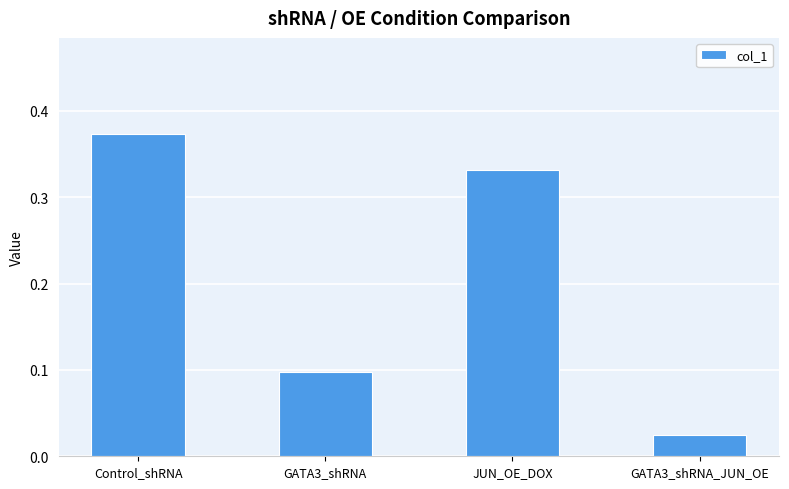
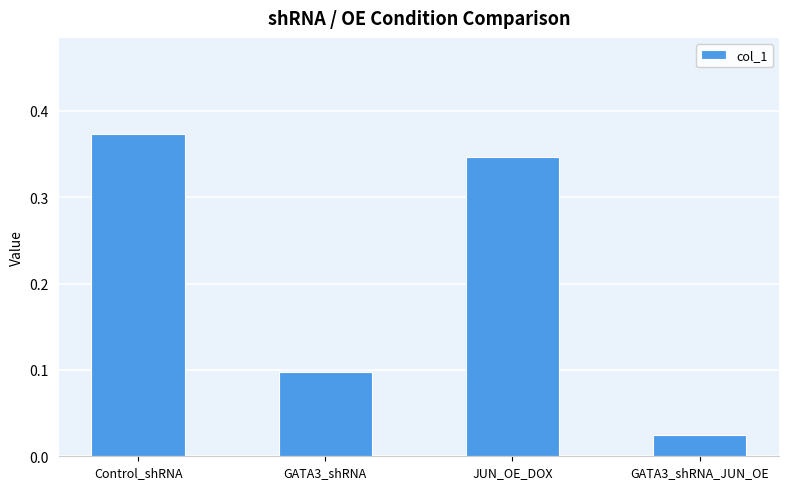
JUN_OE_DOX: 0.33 -> 0.35
